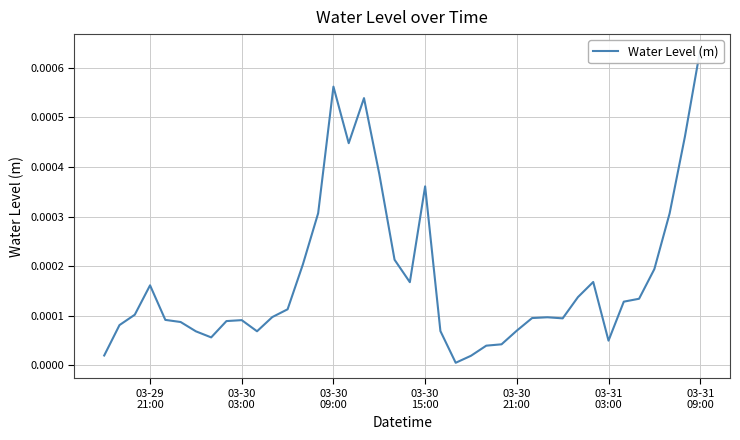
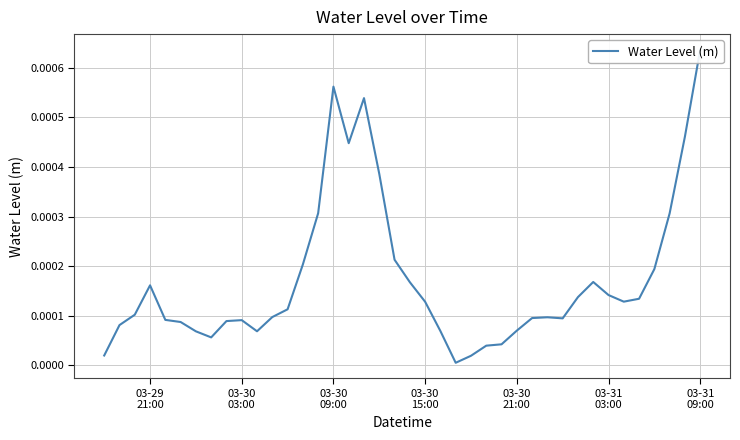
03-30 15:00: 0.00036 -> 0.00013
03-31 03:00: 0.00005 -> 0.00014
